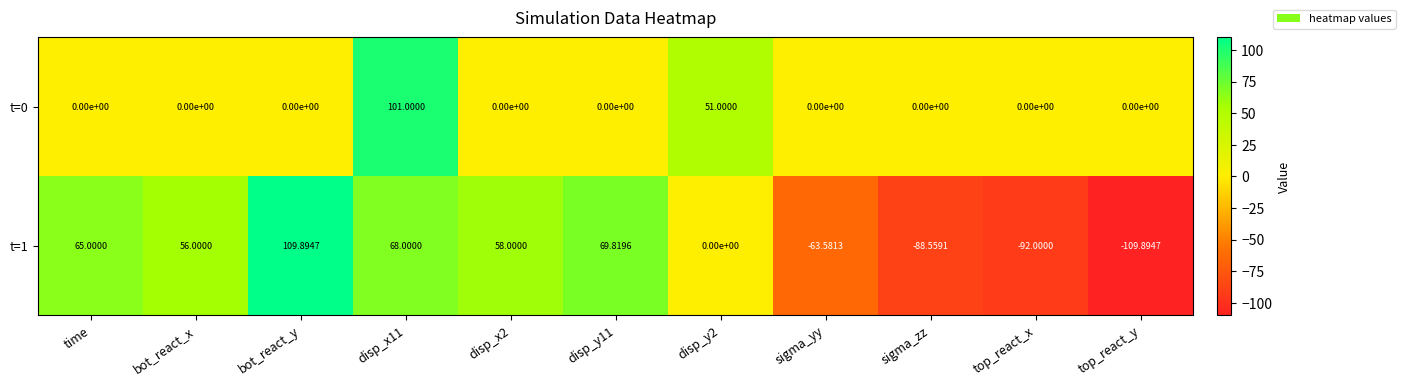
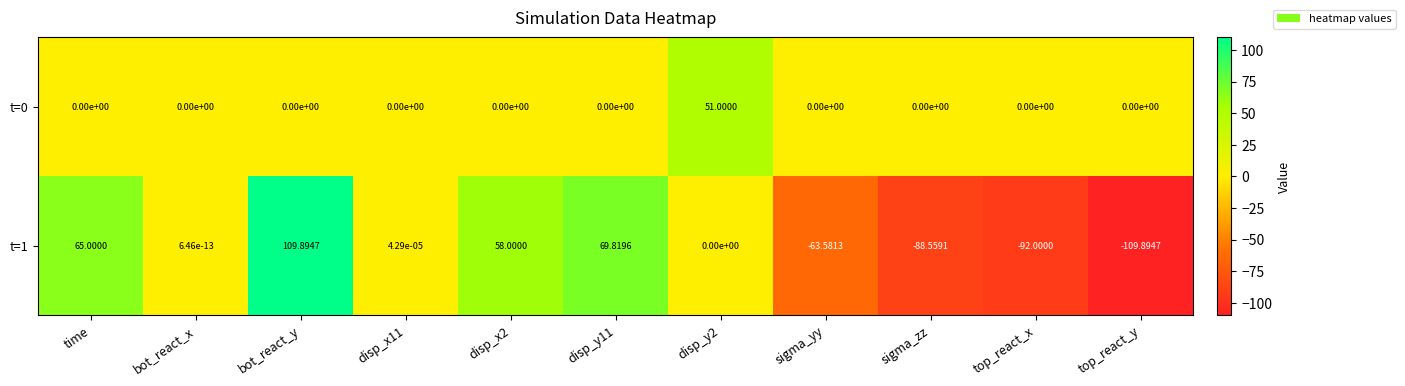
t=0, disp_x11: 101.0000 -> 0.00e+00
t=1, bot_react_x: 56.0000 -> 6.46e-13
t=1, disp_x11: 68.0000 -> 4.29e-05
